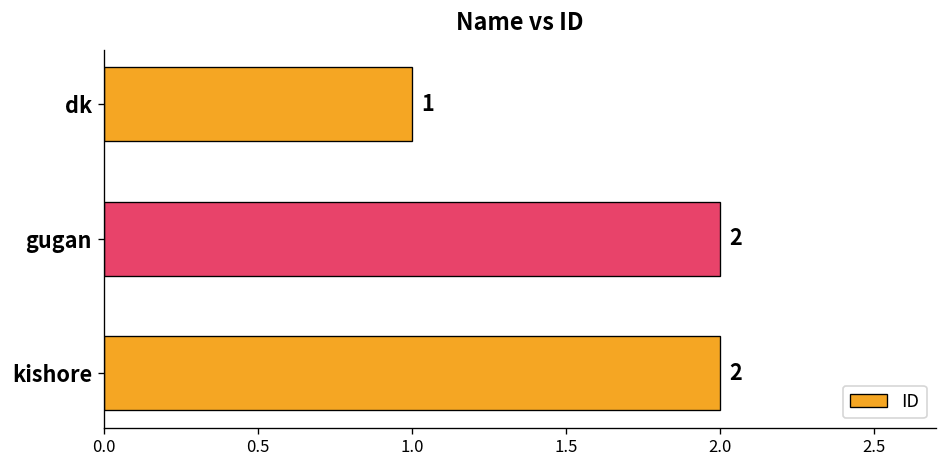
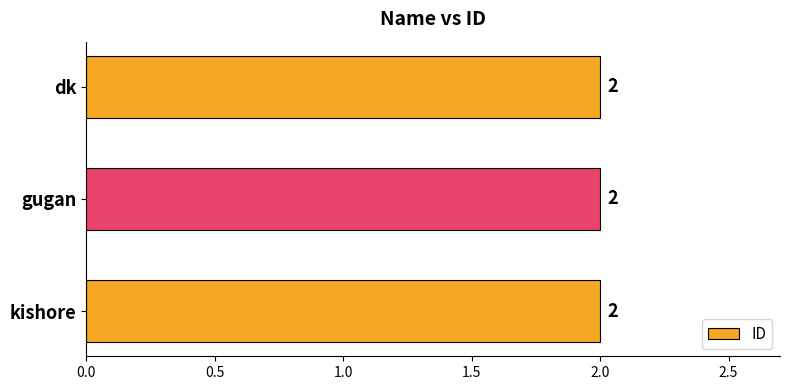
dk: 1 -> 2
